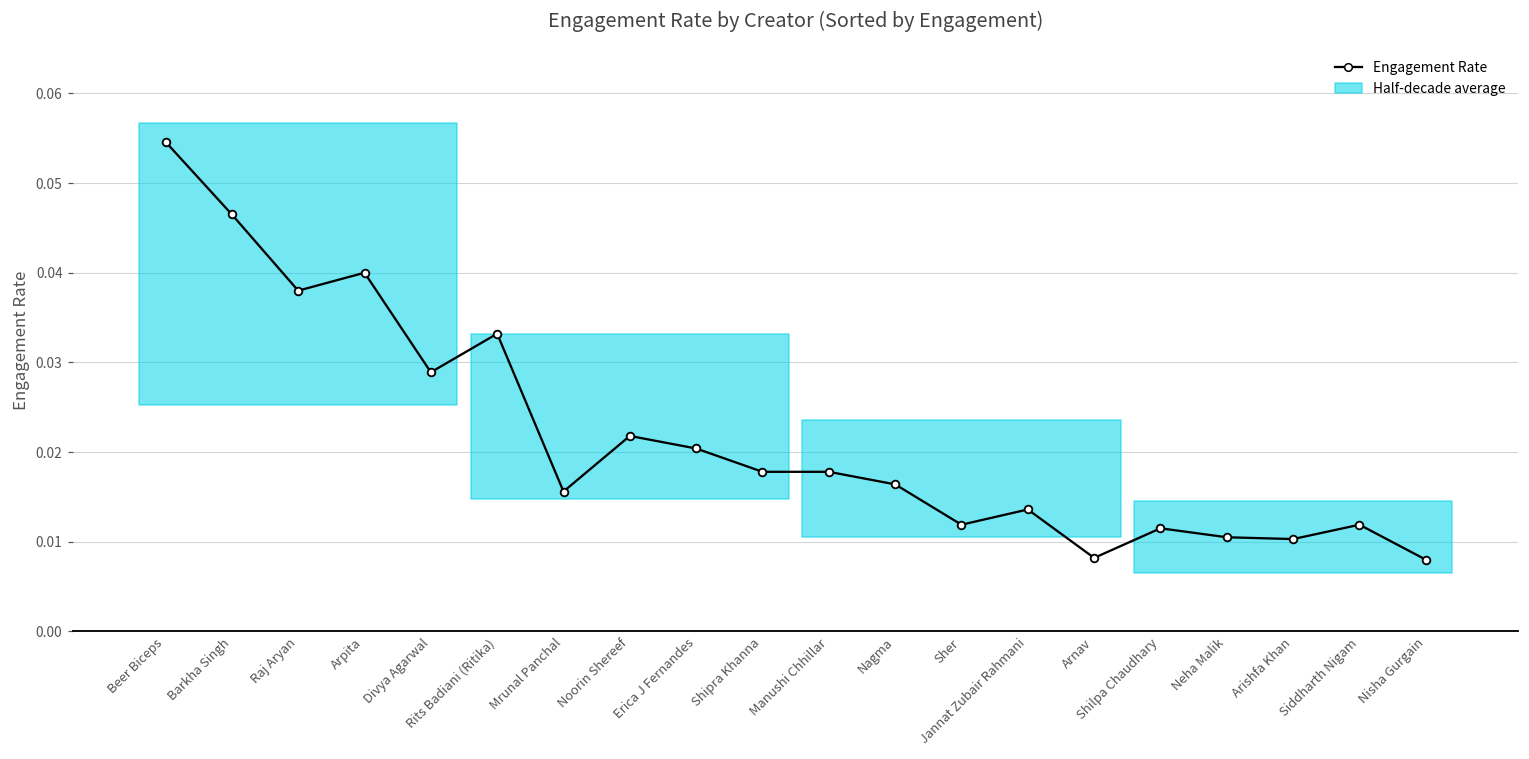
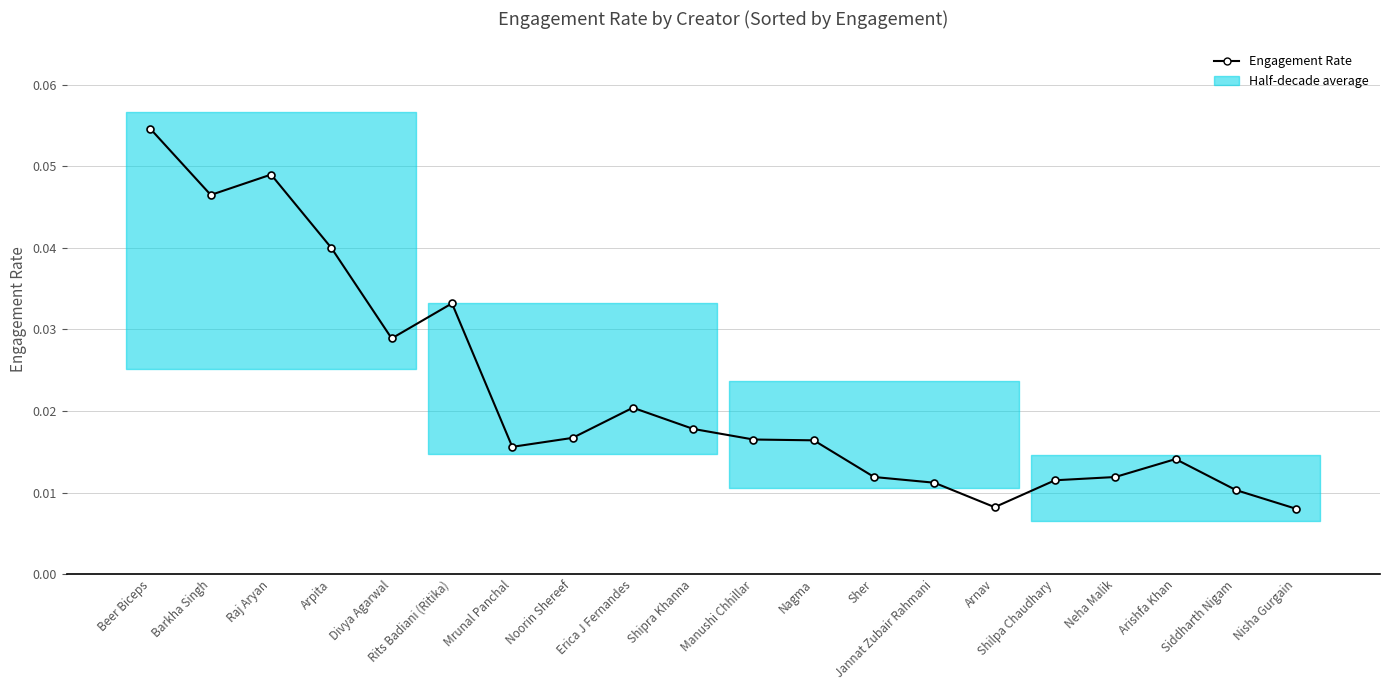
Raj Aryan: 0.038 -> 0.049
Noorin Shereef: 0.022 -> 0.017
Manushi Chhillar: 0.018 -> 0.017
Jannat Zubair Rahmani: 0.014 -> 0.011
Neha Malik: 0.011 -> 0.012
Arishfa Khan: 0.010 -> 0.014
Siddharth Nigam: 0.012 -> 0.010
